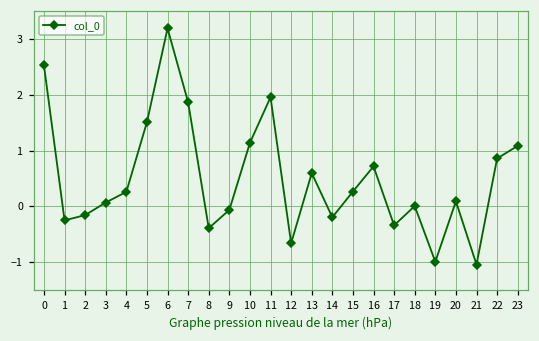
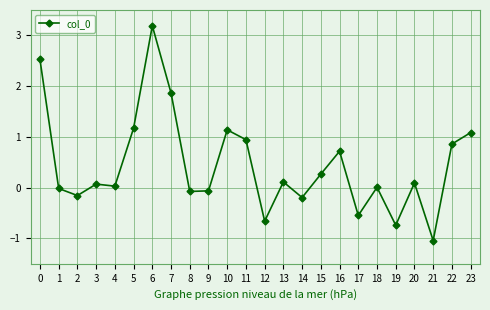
1: -0.2 -> 0.0
4: 0.3 -> 0.0
5: 1.5 -> 1.2
8: -0.4 -> -0.1
11: 2.0 -> 0.9
13: 0.6 -> 0.1
17: -0.3 -> -0.5
19: -1.0 -> -0.7
